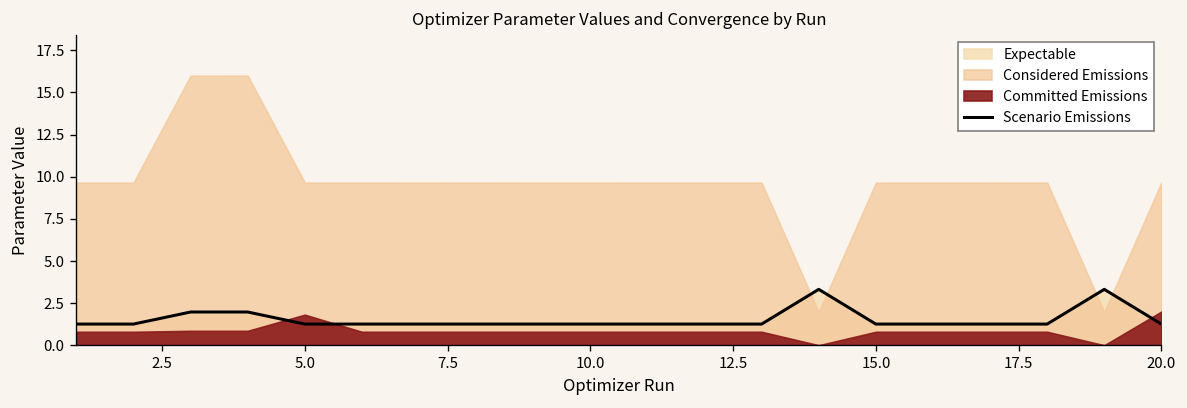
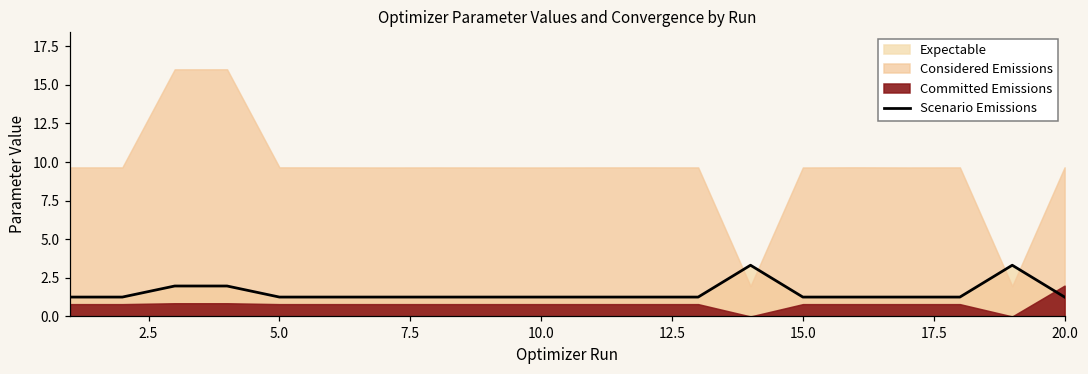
Committed Emissions, 5.0: 1.8 -> 0.8
